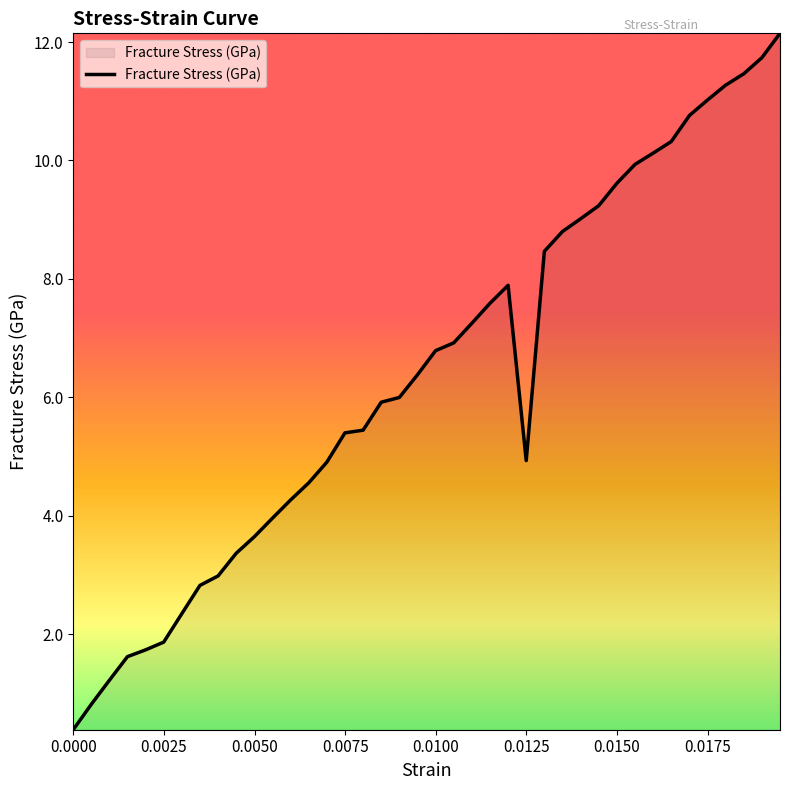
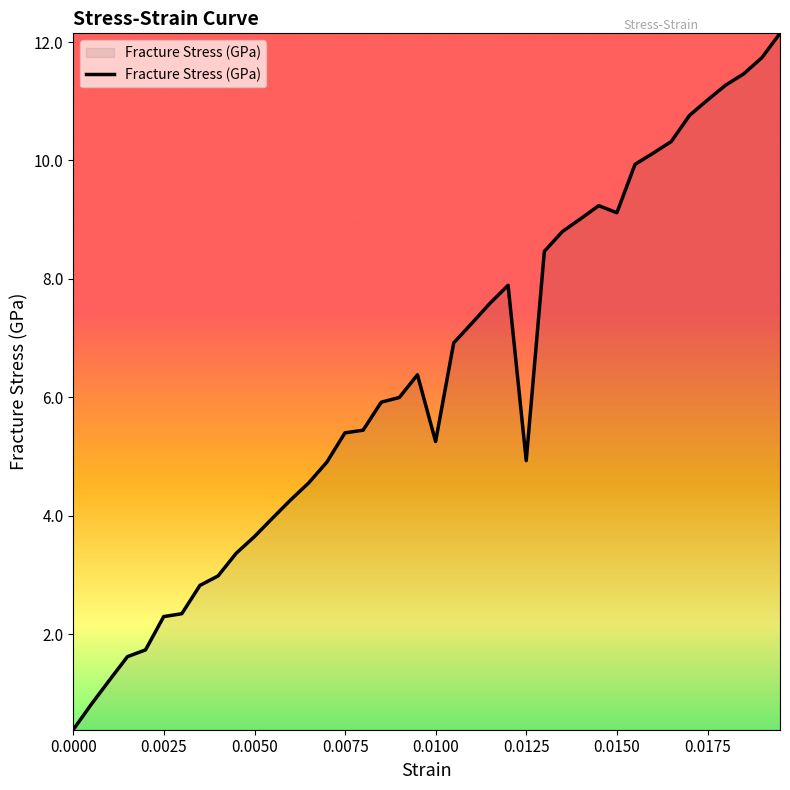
0.0025: 1.9 -> 2.3
0.0100: 6.8 -> 5.3
0.0150: 9.6 -> 9.1
